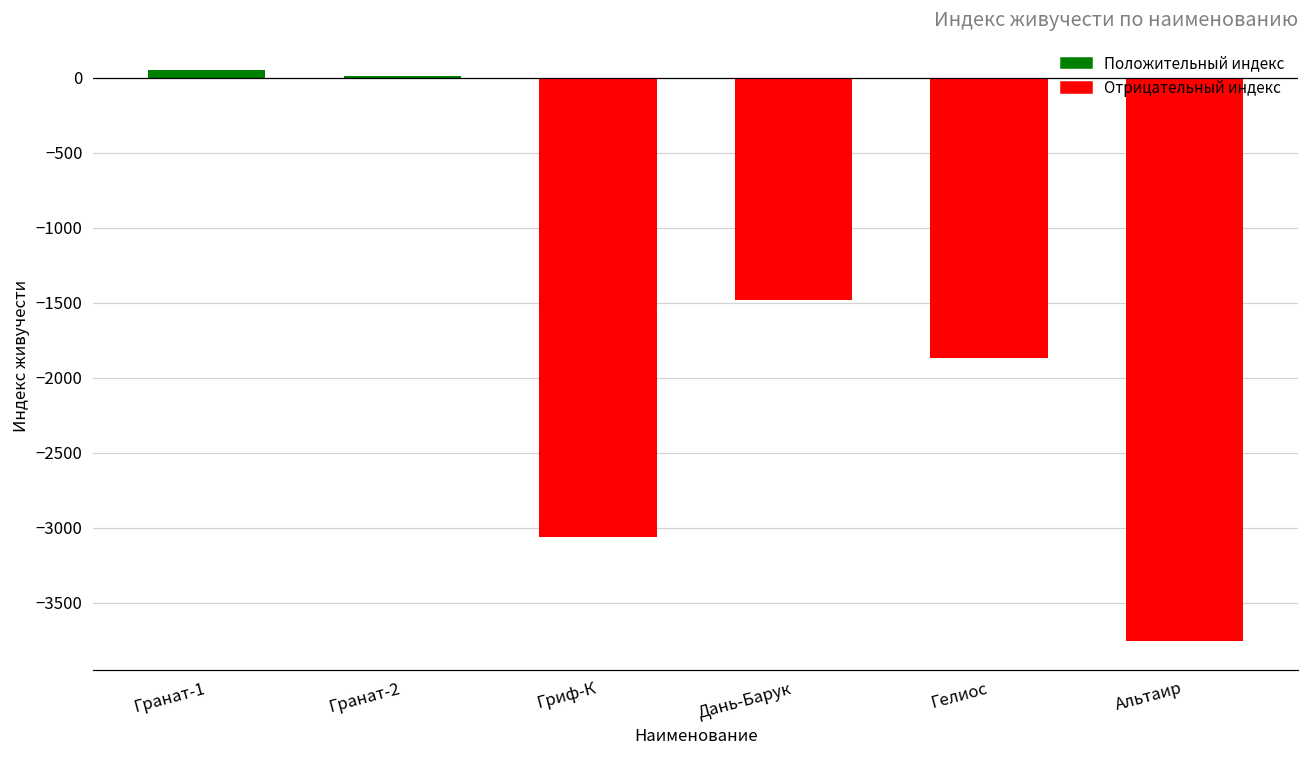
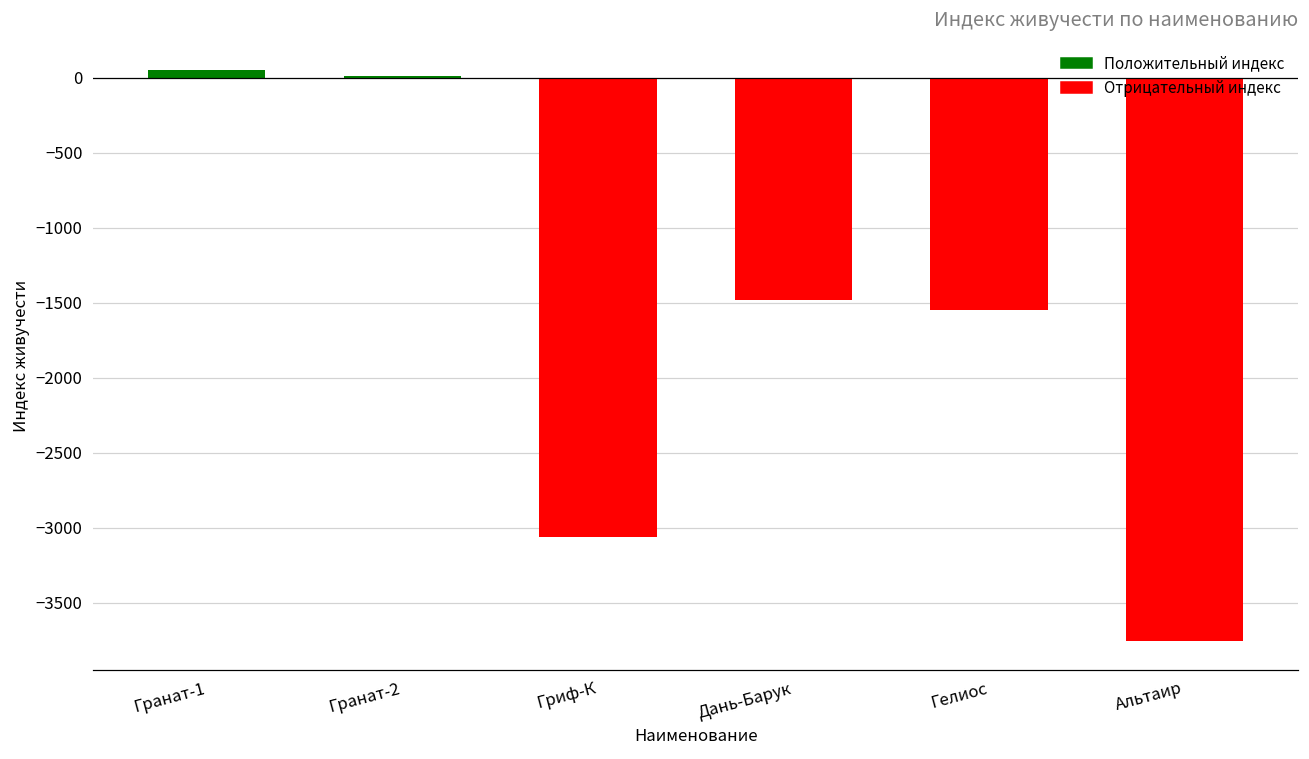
Гелиос: -1870 -> -1550
